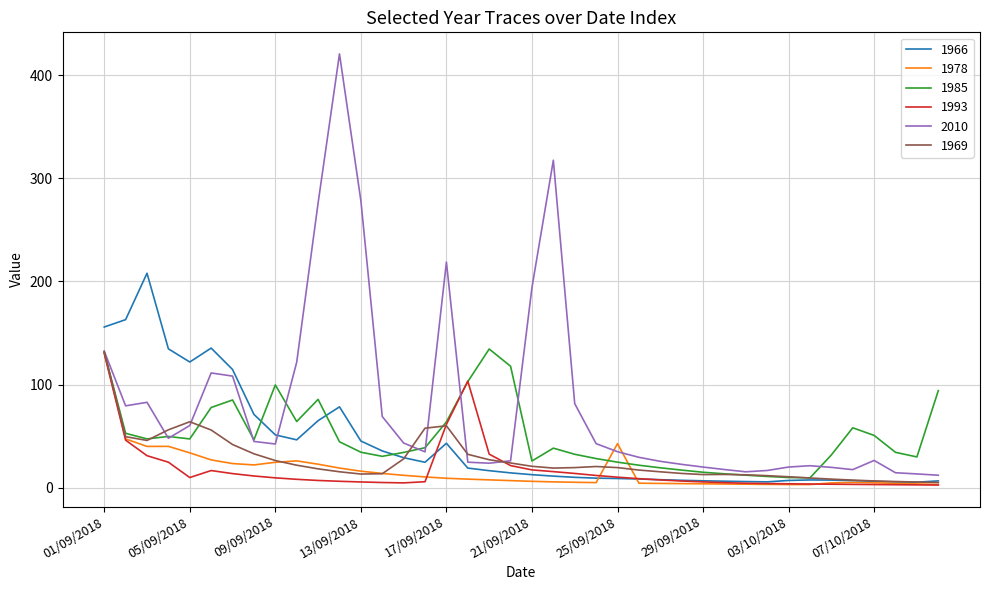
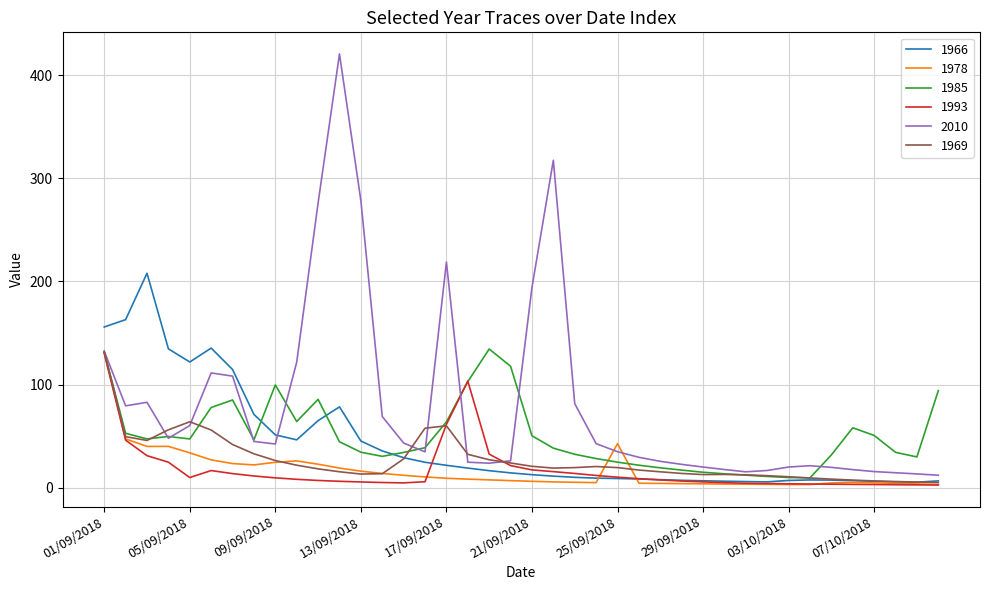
1966, 17/09/2018: 43 -> 22
1985, 21/09/2018: 26 -> 50
2010, 07/10/2018: 26 -> 16
